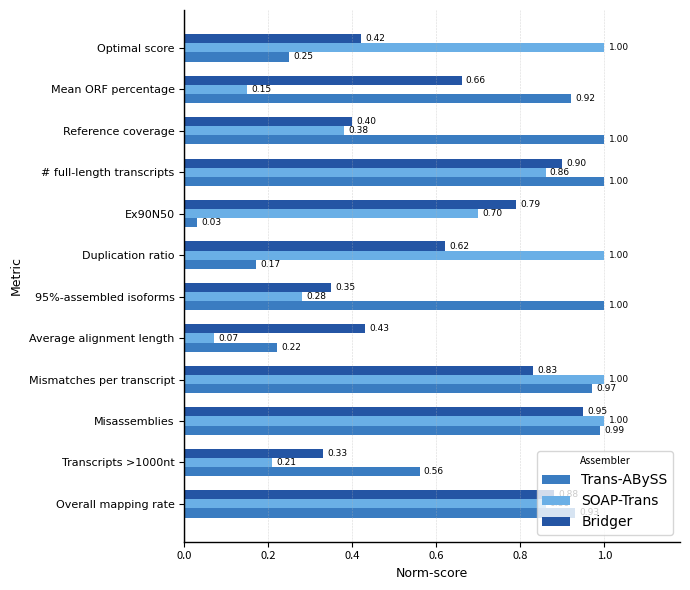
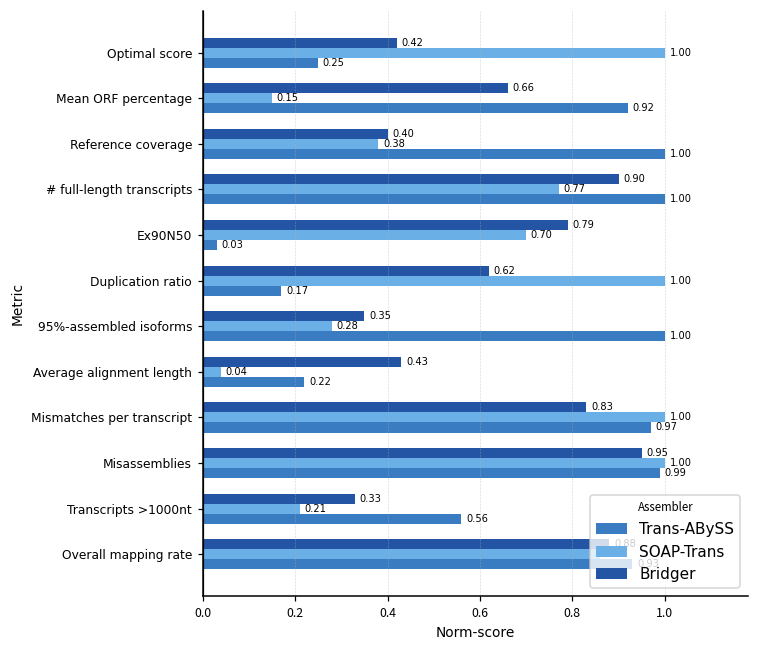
SOAP-Trans, # full-length transcripts: 0.86 -> 0.77
SOAP-Trans, Average alignment length: 0.07 -> 0.04
